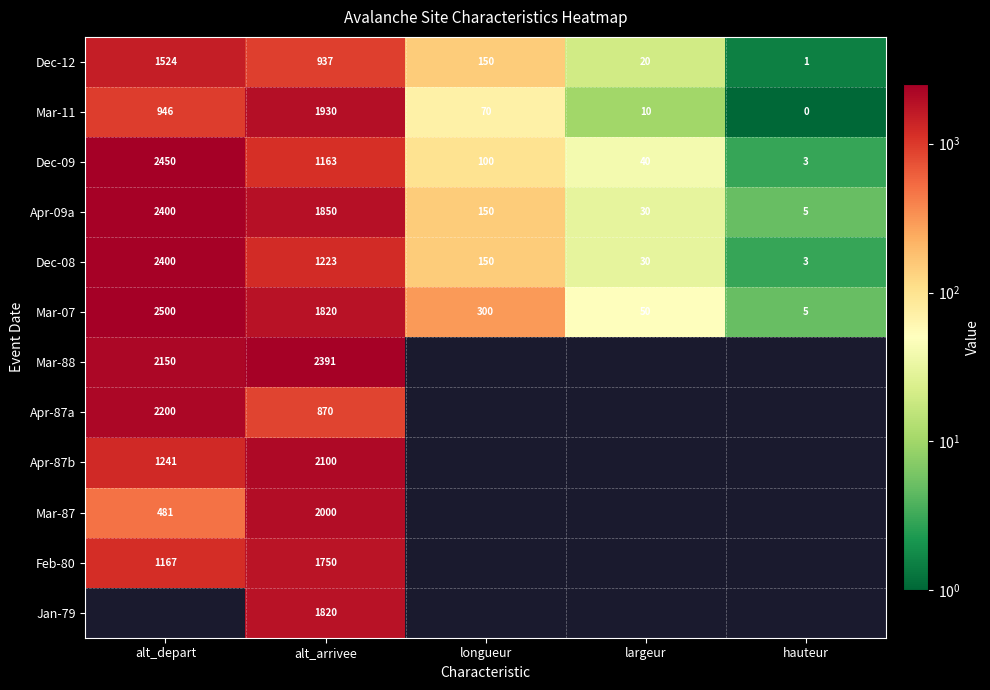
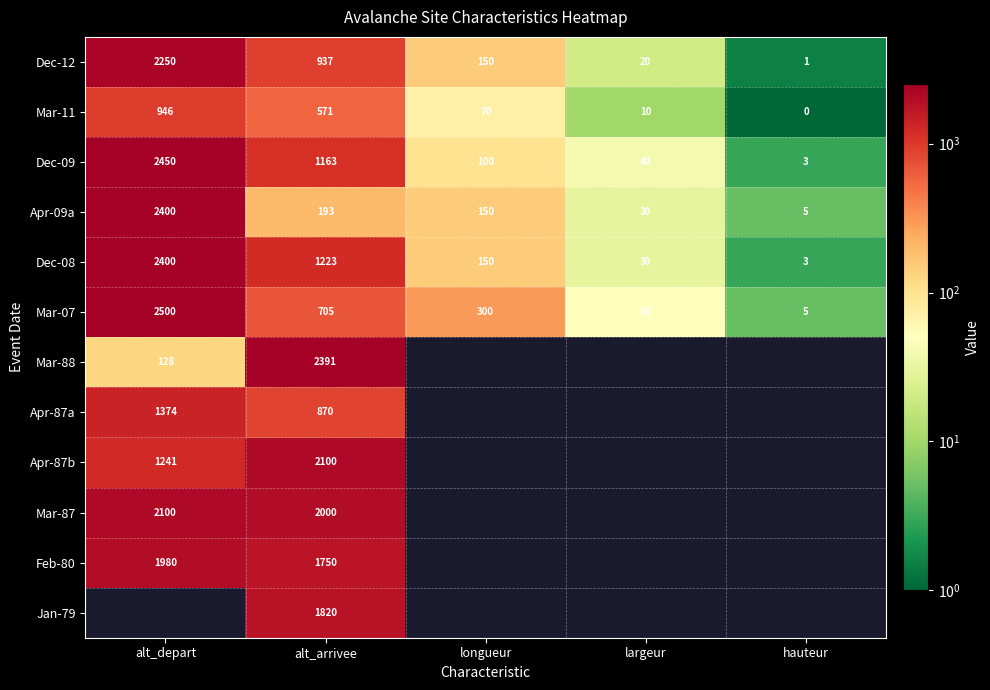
Dec-12, alt_depart: 1524 -> 2250
Mar-11, alt_arrivee: 1930 -> 571
Apr-09a, alt_arrivee: 1850 -> 193
Mar-07, alt_arrivee: 1820 -> 705
Mar-88, alt_depart: 2150 -> 128
Apr-87a, alt_depart: 2200 -> 1374
Mar-87, alt_depart: 481 -> 2100
Feb-80, alt_depart: 1167 -> 1980
